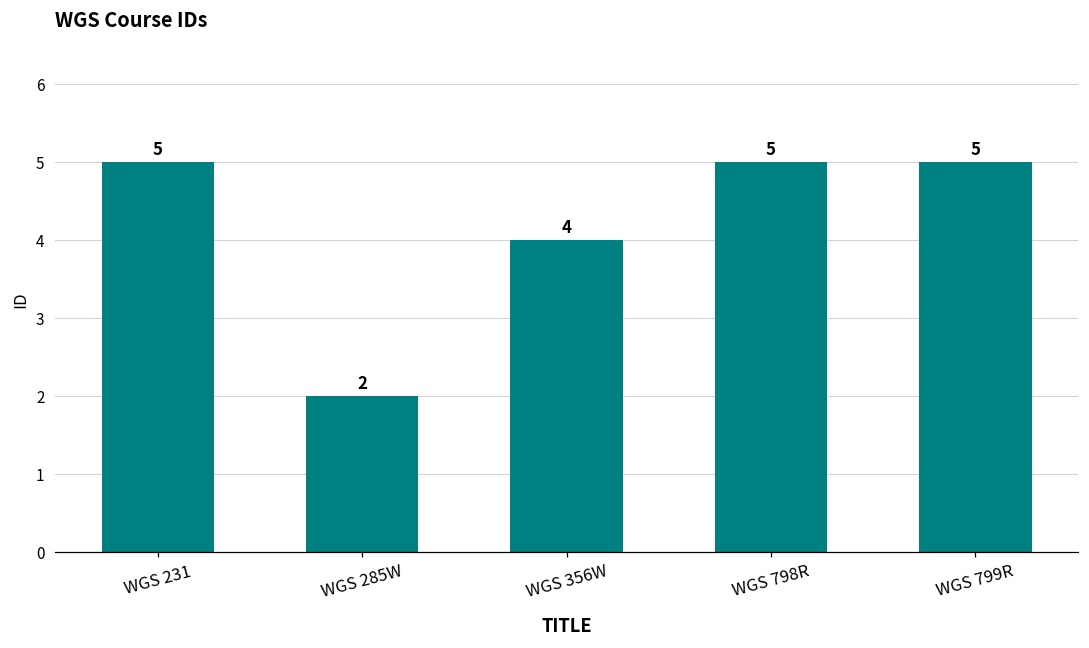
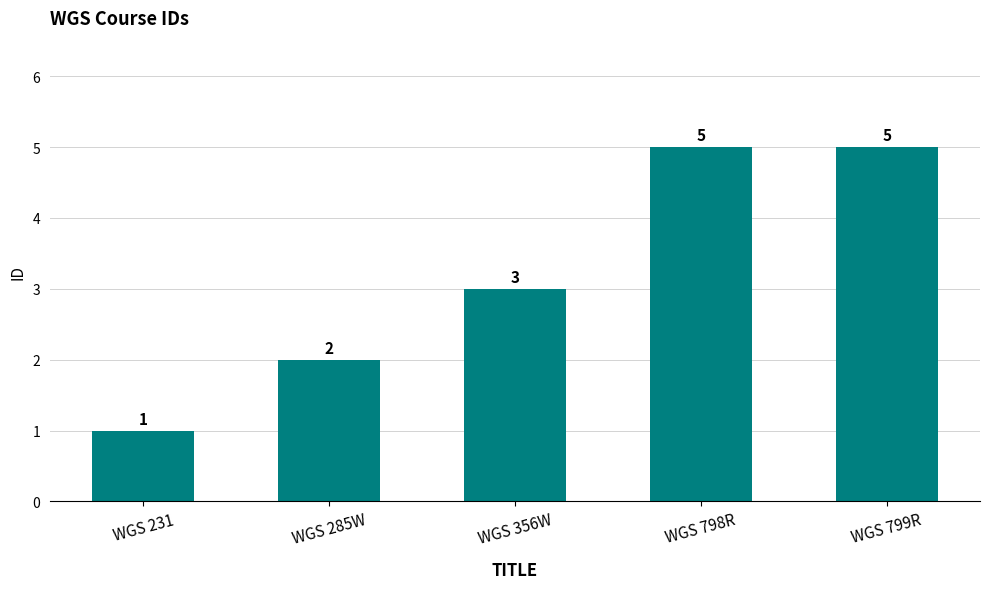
WGS 231: 5 -> 1
WGS 356W: 4 -> 3
